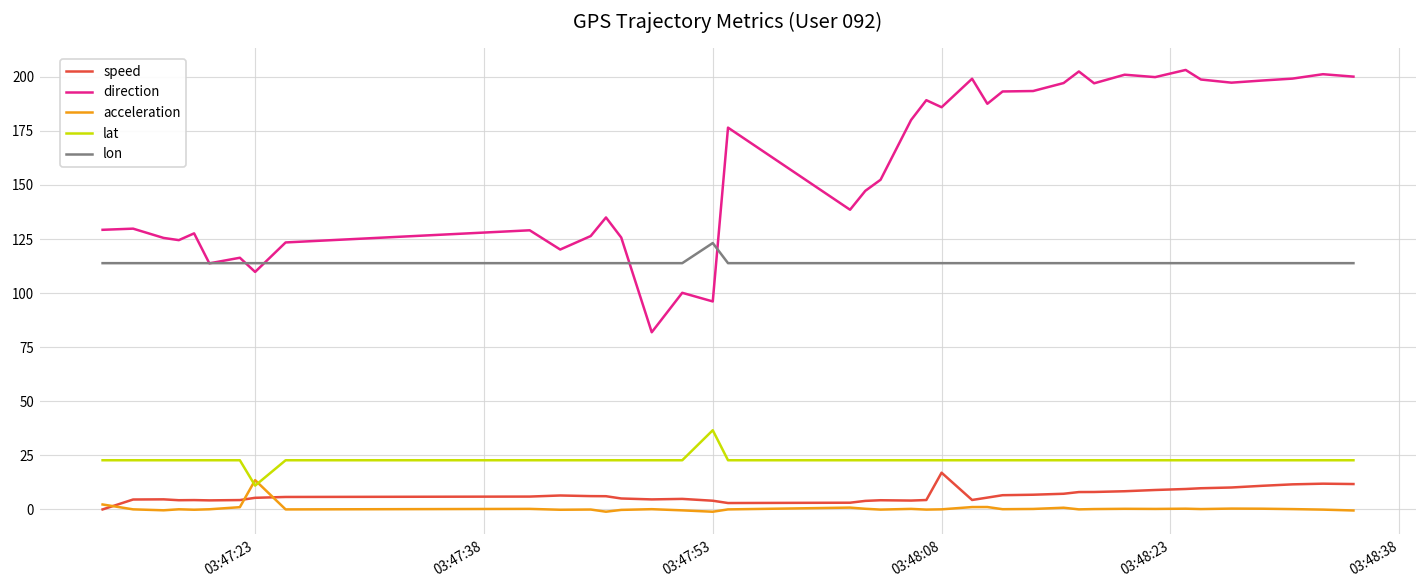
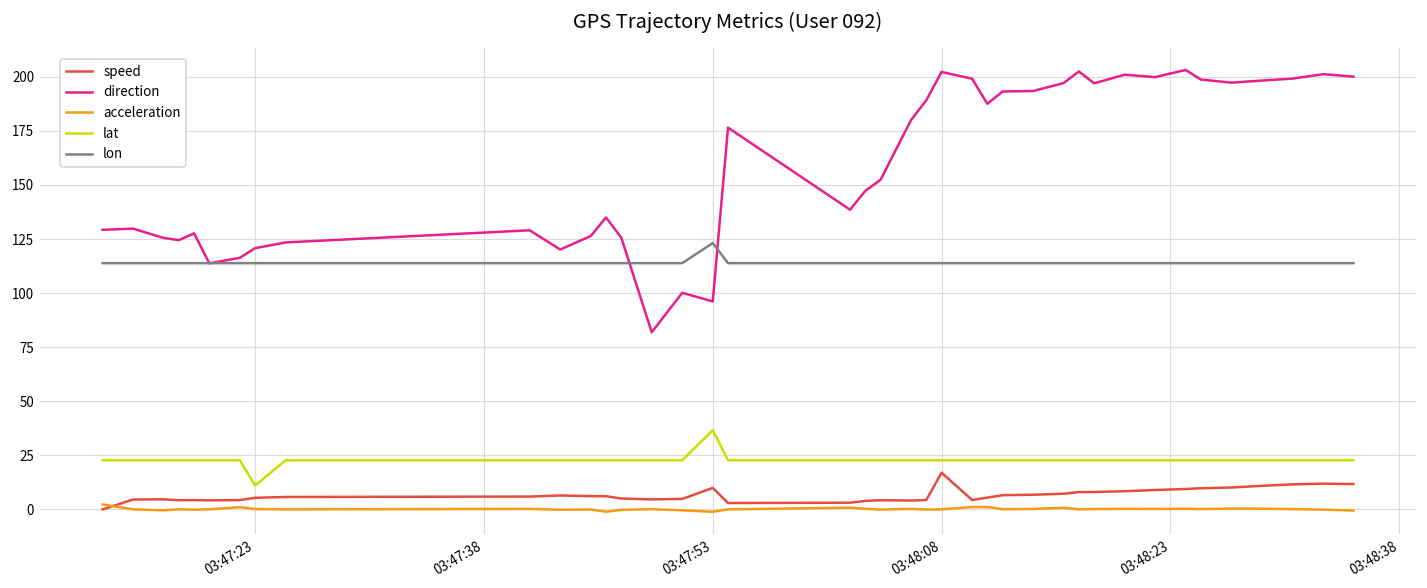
direction, 03:47:23: 110 -> 121
acceleration, 03:47:23: 14 -> 0
speed, 03:47:53: 4 -> 10
direction, 03:48:08: 186 -> 202
